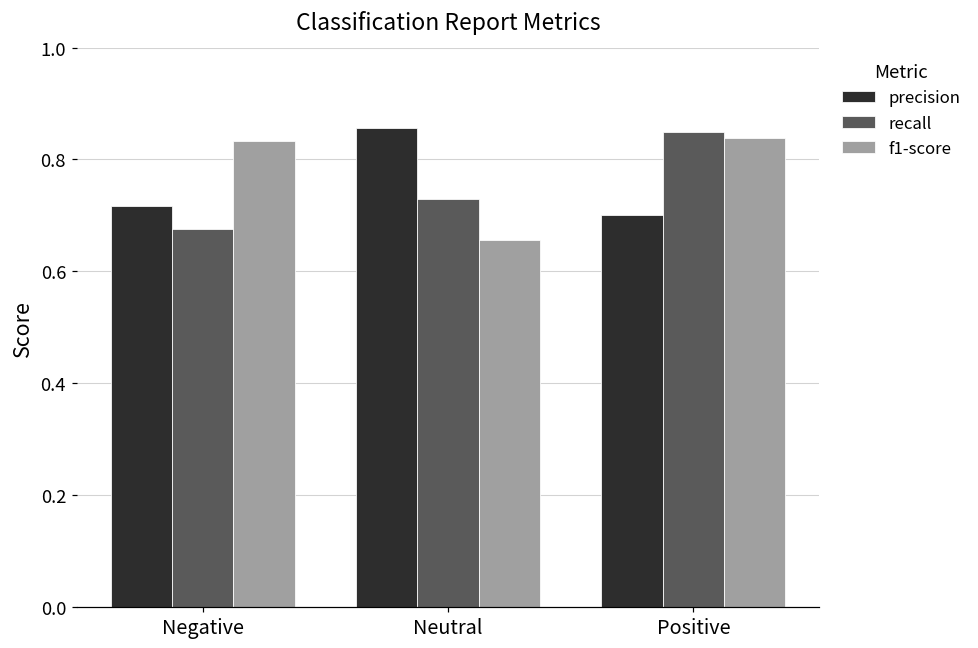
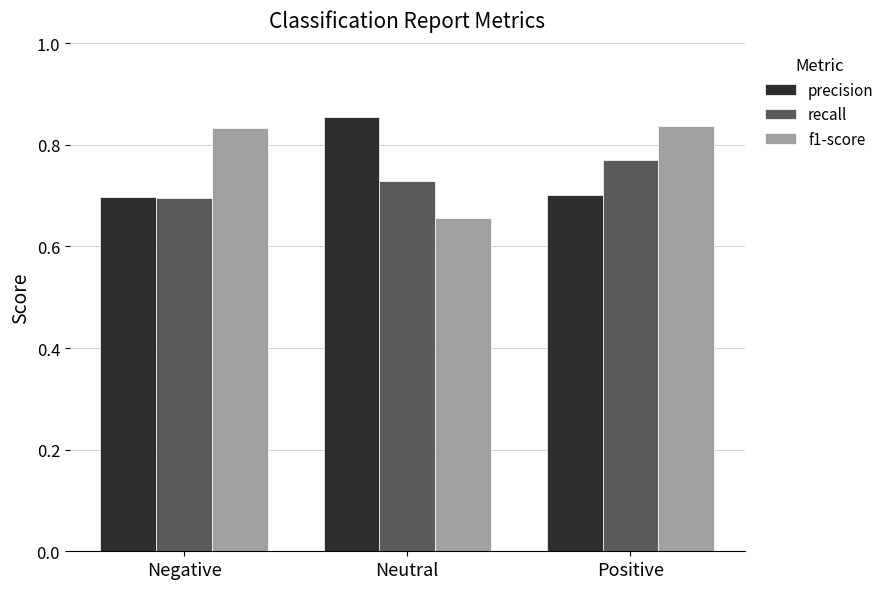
precision, Negative: 0.72 -> 0.70
recall, Negative: 0.68 -> 0.70
recall, Positive: 0.85 -> 0.77
